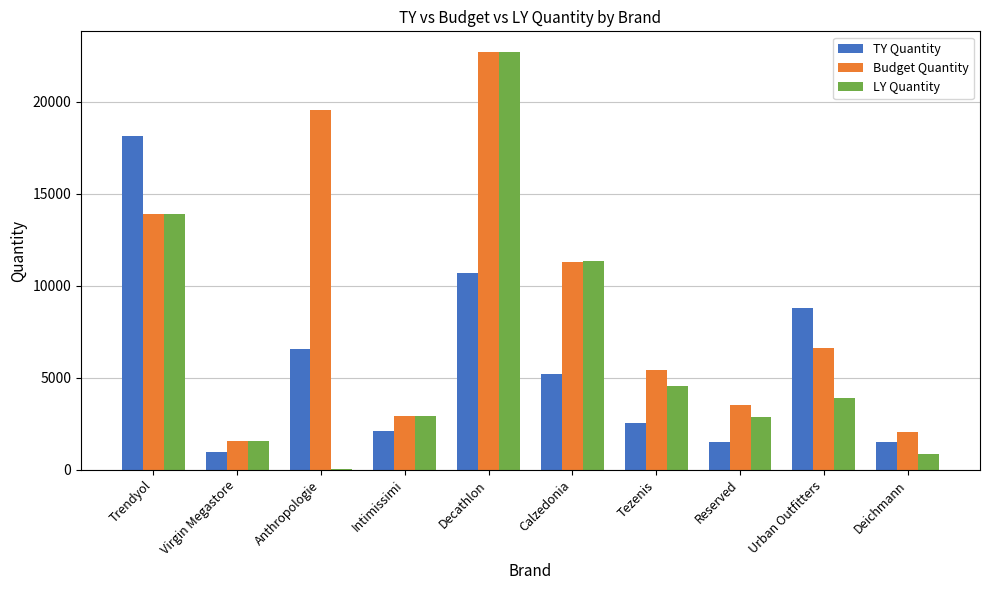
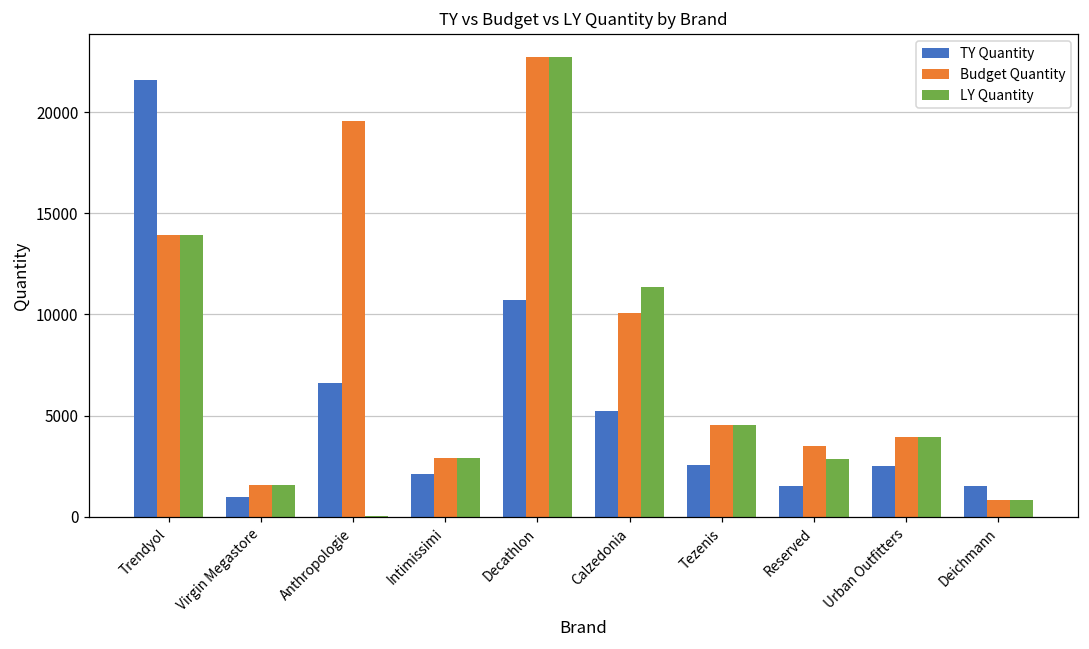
TY Quantity, Trendyol: 18100 -> 21600
Budget Quantity, Calzedonia: 11300 -> 10100
Budget Quantity, Tezenis: 5400 -> 4500
TY Quantity, Urban Outfitters: 8800 -> 2500
Budget Quantity, Urban Outfitters: 6600 -> 3900
Budget Quantity, Deichmann: 2100 -> 800
